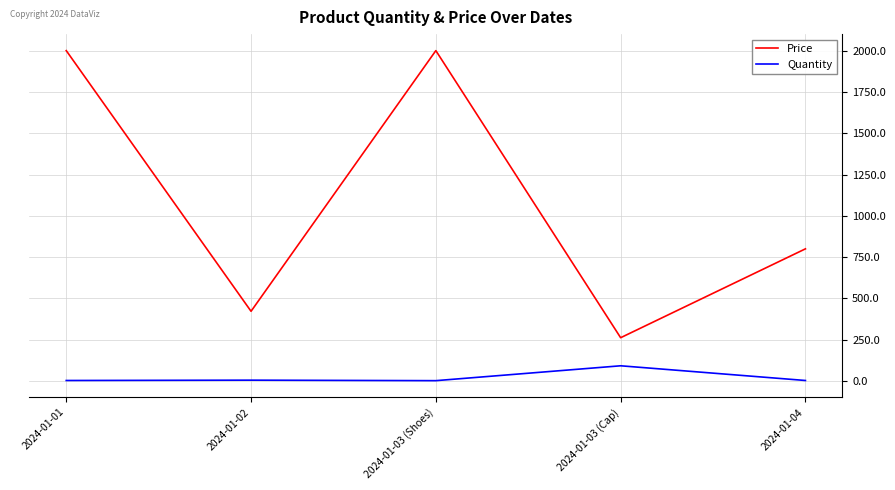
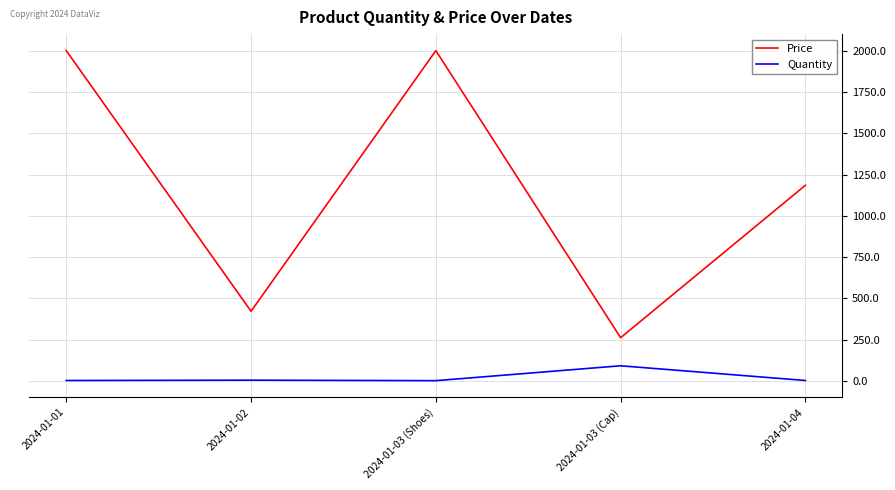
Price, 2024-01-04: 800 -> 1190
